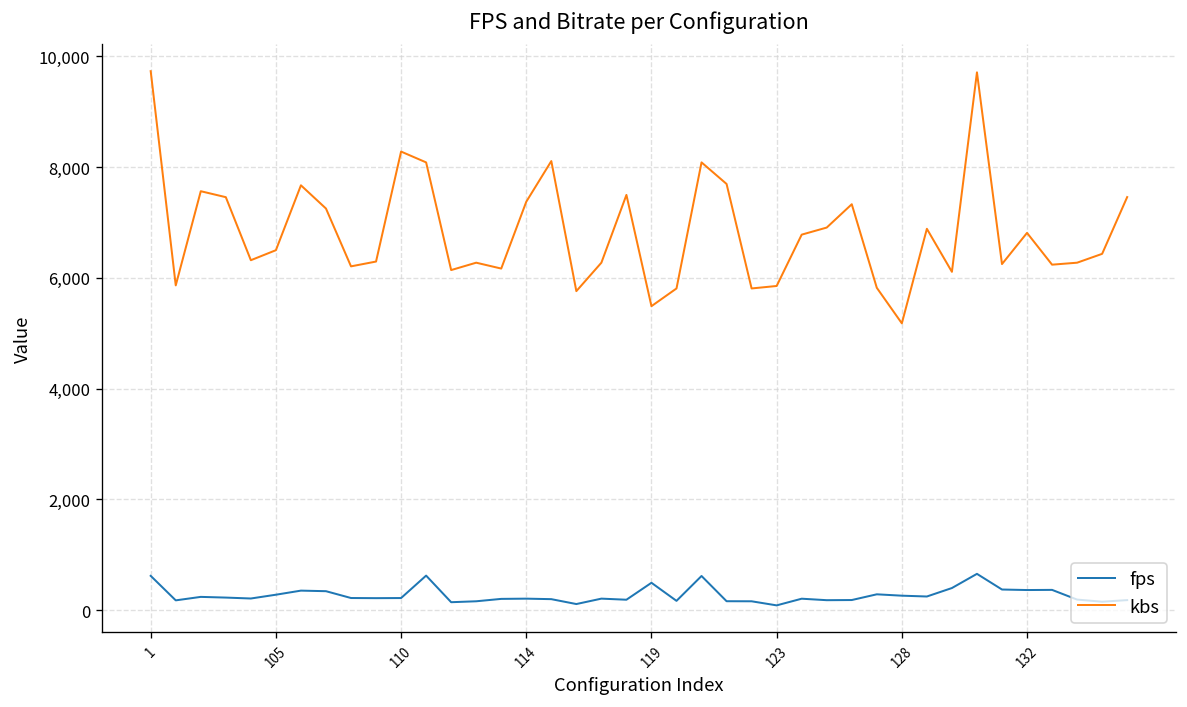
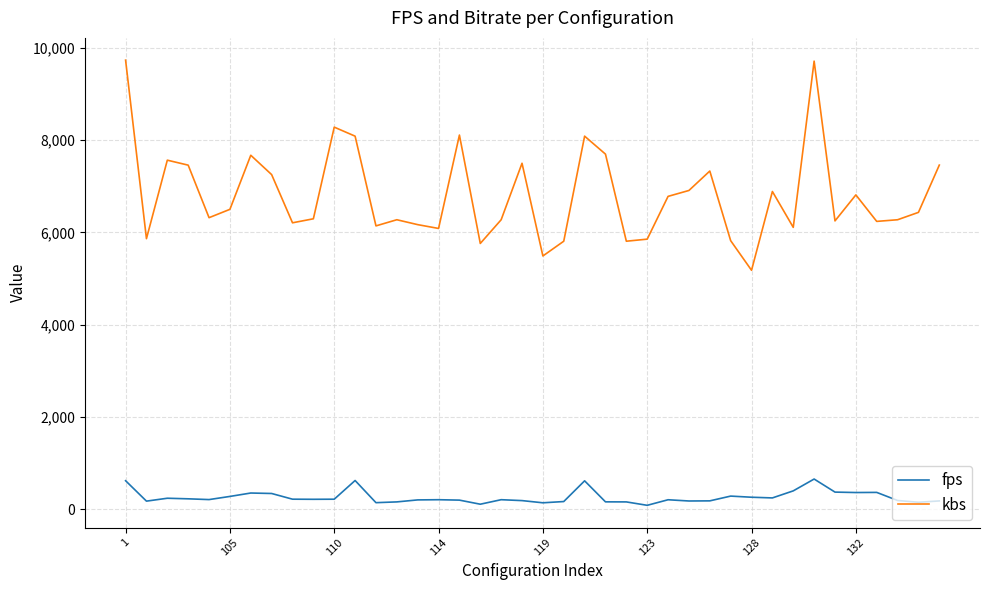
kbs, 114: 7,400 -> 6,100
fps, 119: 500 -> 100
